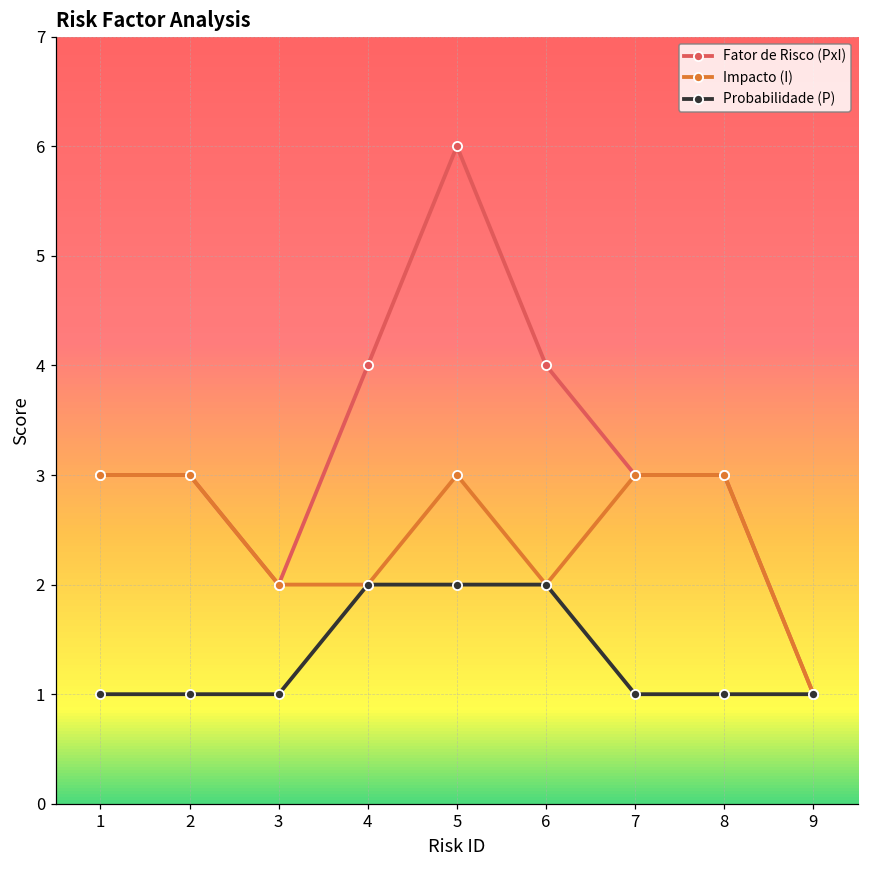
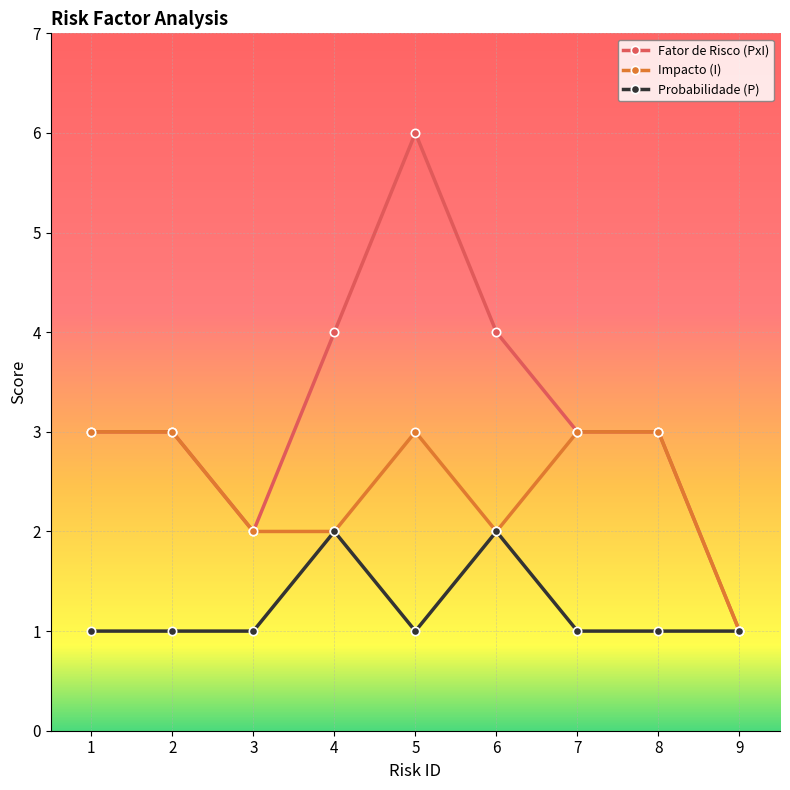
Probabilidade (P), 5: 2 -> 1
